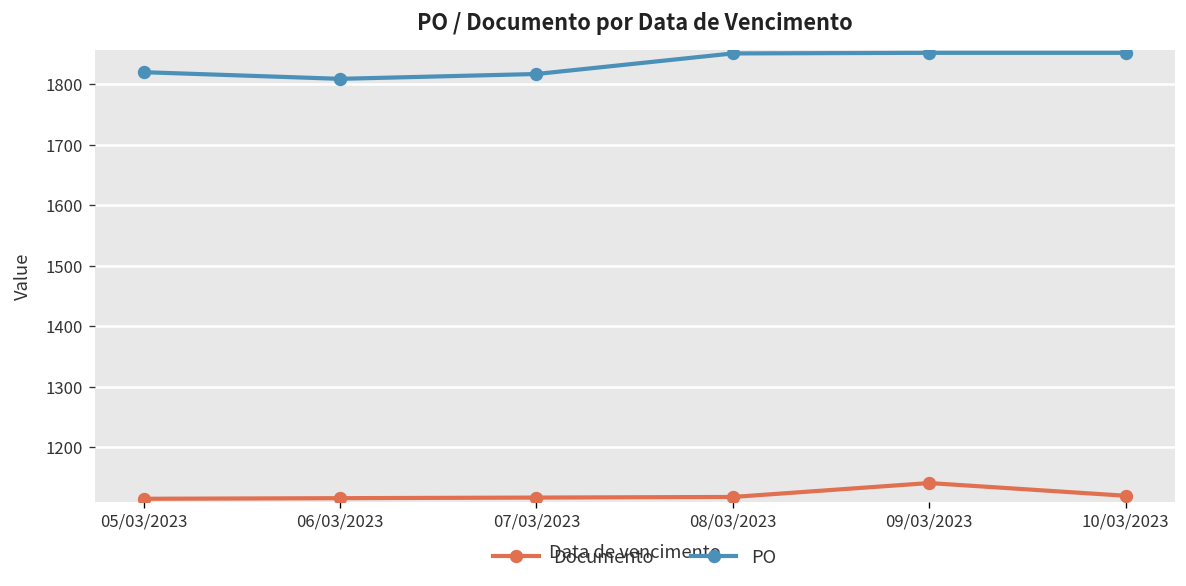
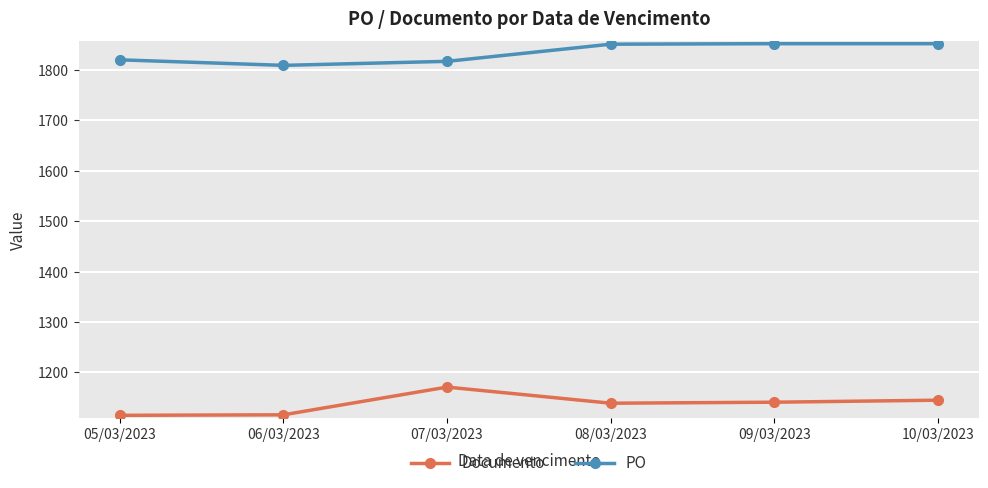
Documento, 07/03/2023: 1120 -> 1170
Documento, 08/03/2023: 1120 -> 1140
Documento, 10/03/2023: 1120 -> 1150
